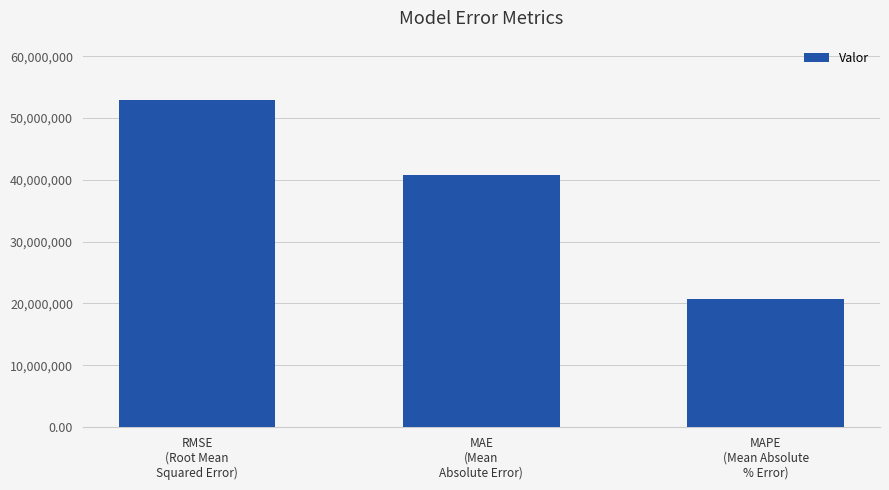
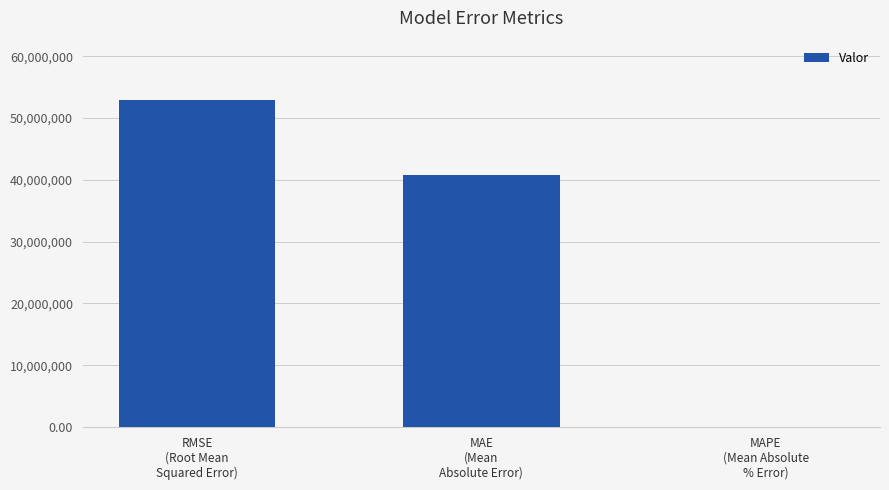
MAPE (Mean Absolute % Error): 21,000,000 -> 0
